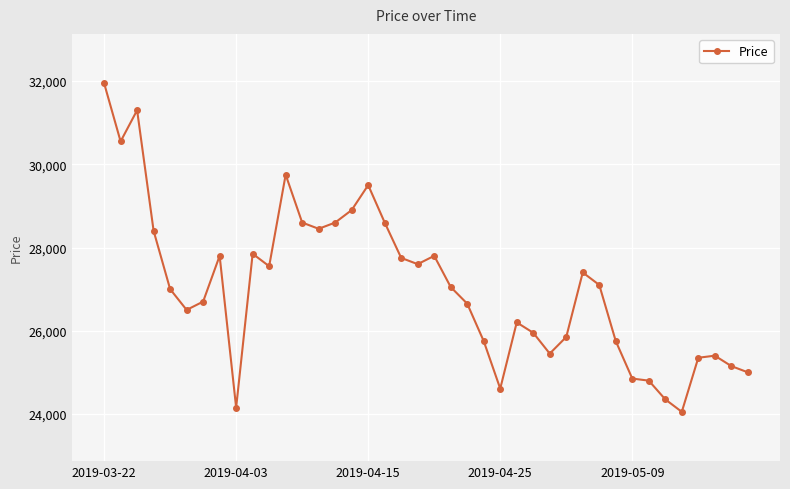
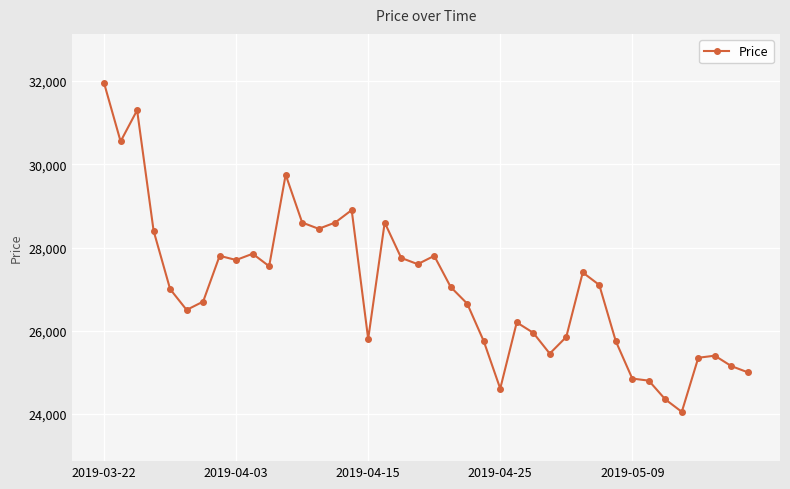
2019-04-03: 24,200 -> 27,700
2019-04-15: 29,500 -> 25,800
